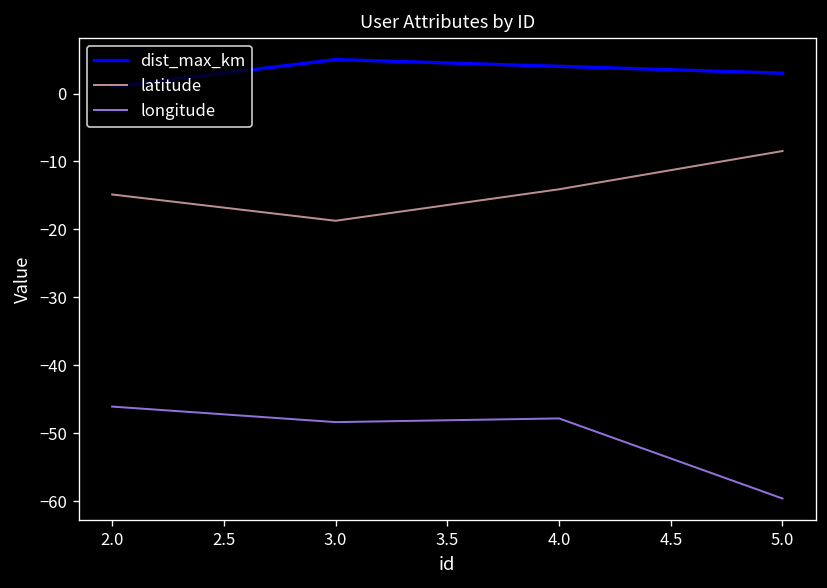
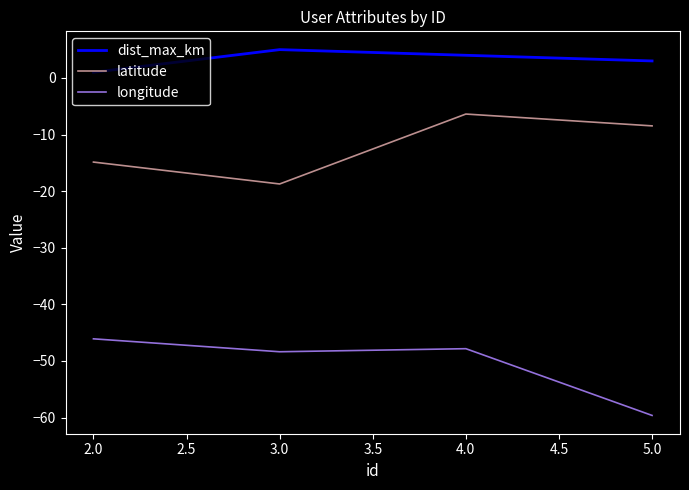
latitude, 4.0: -14 -> -6
